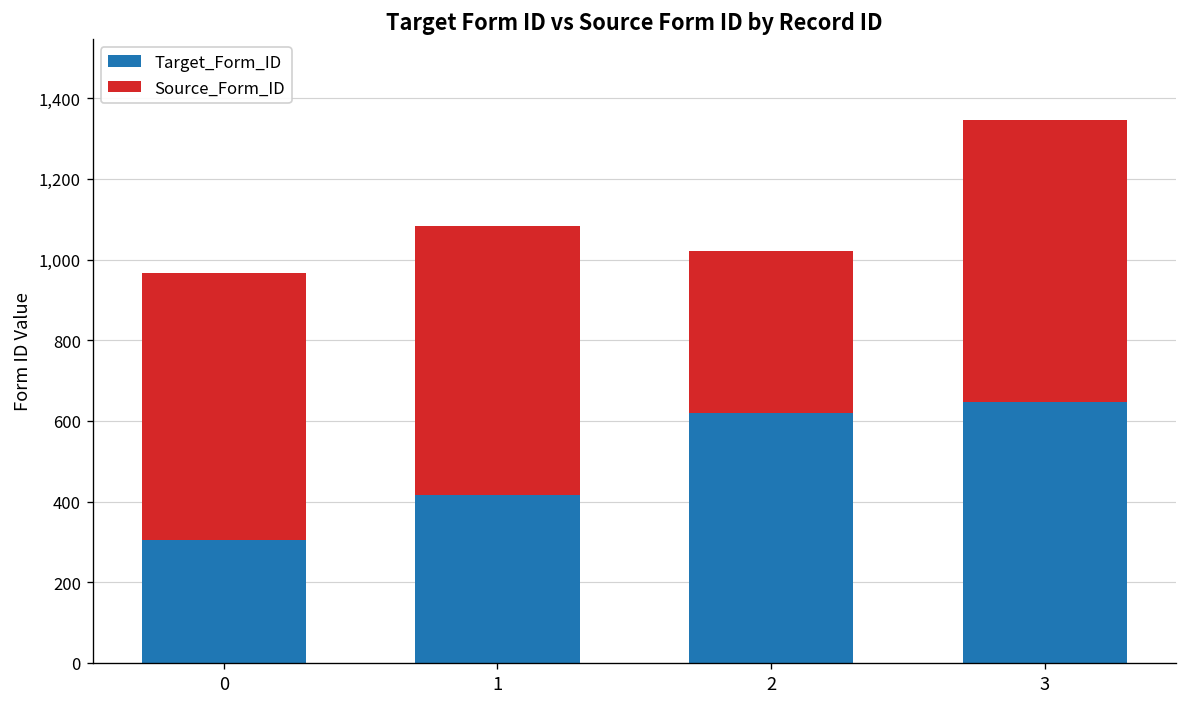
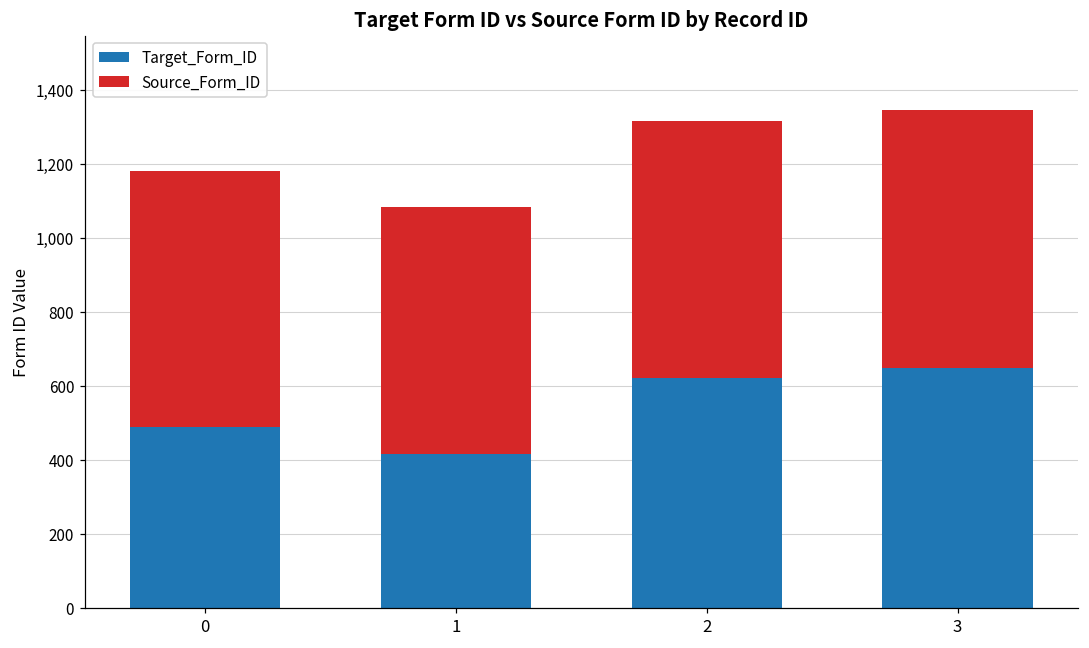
Target_Form_ID, 0: 310 -> 490
Source_Form_ID, 0: 660 -> 690
Source_Form_ID, 2: 400 -> 700
